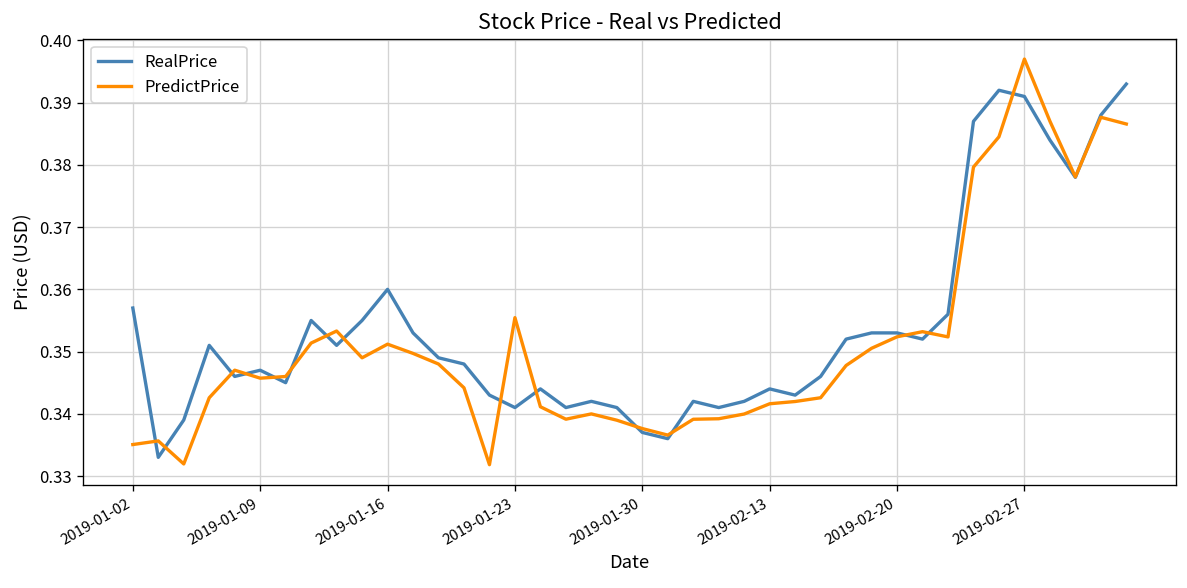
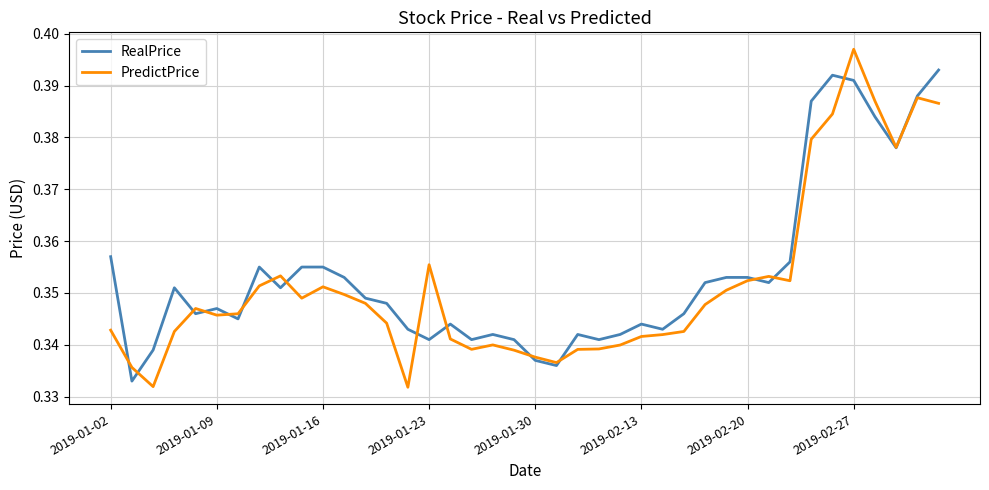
PredictPrice, 2019-01-02: 0.335 -> 0.343
RealPrice, 2019-01-16: 0.360 -> 0.355
